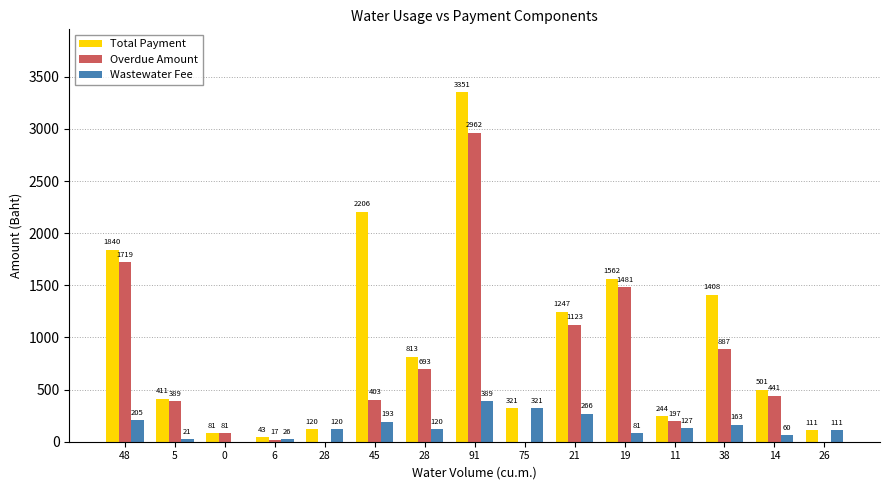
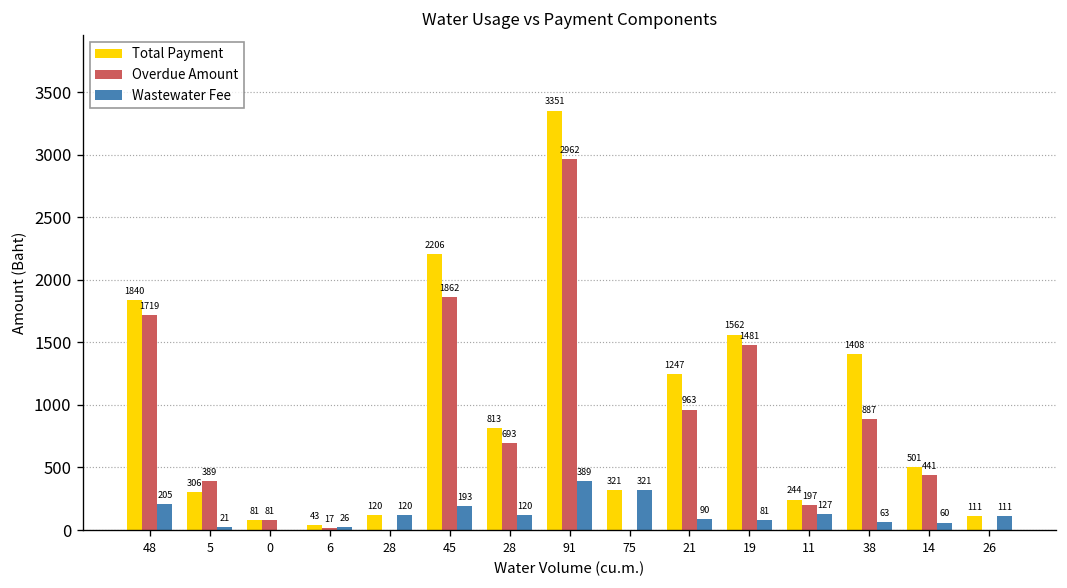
Total Payment, 5: 411 -> 306
Overdue Amount, 45: 403 -> 1862
Overdue Amount, 21: 1123 -> 963
Wastewater Fee, 21: 266 -> 90
Wastewater Fee, 38: 163 -> 63
